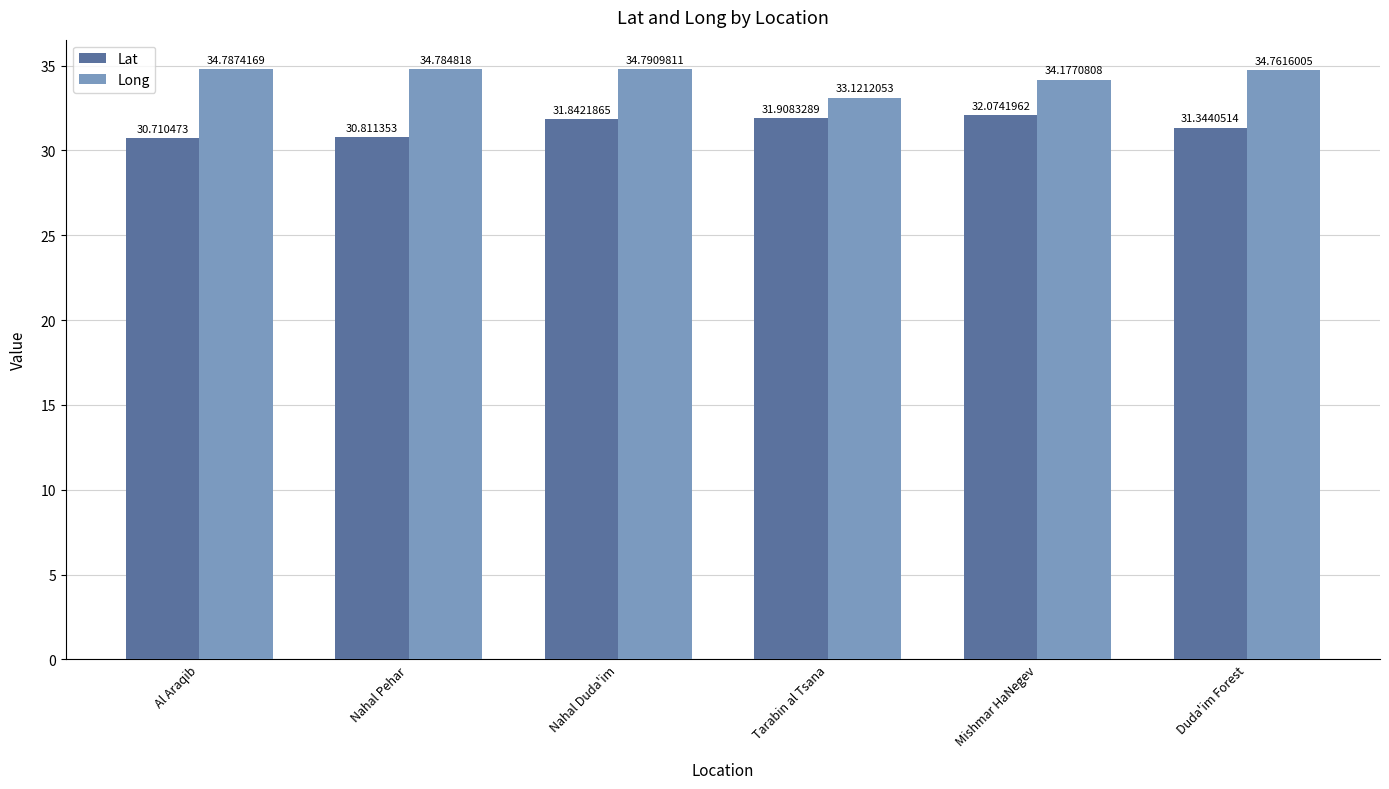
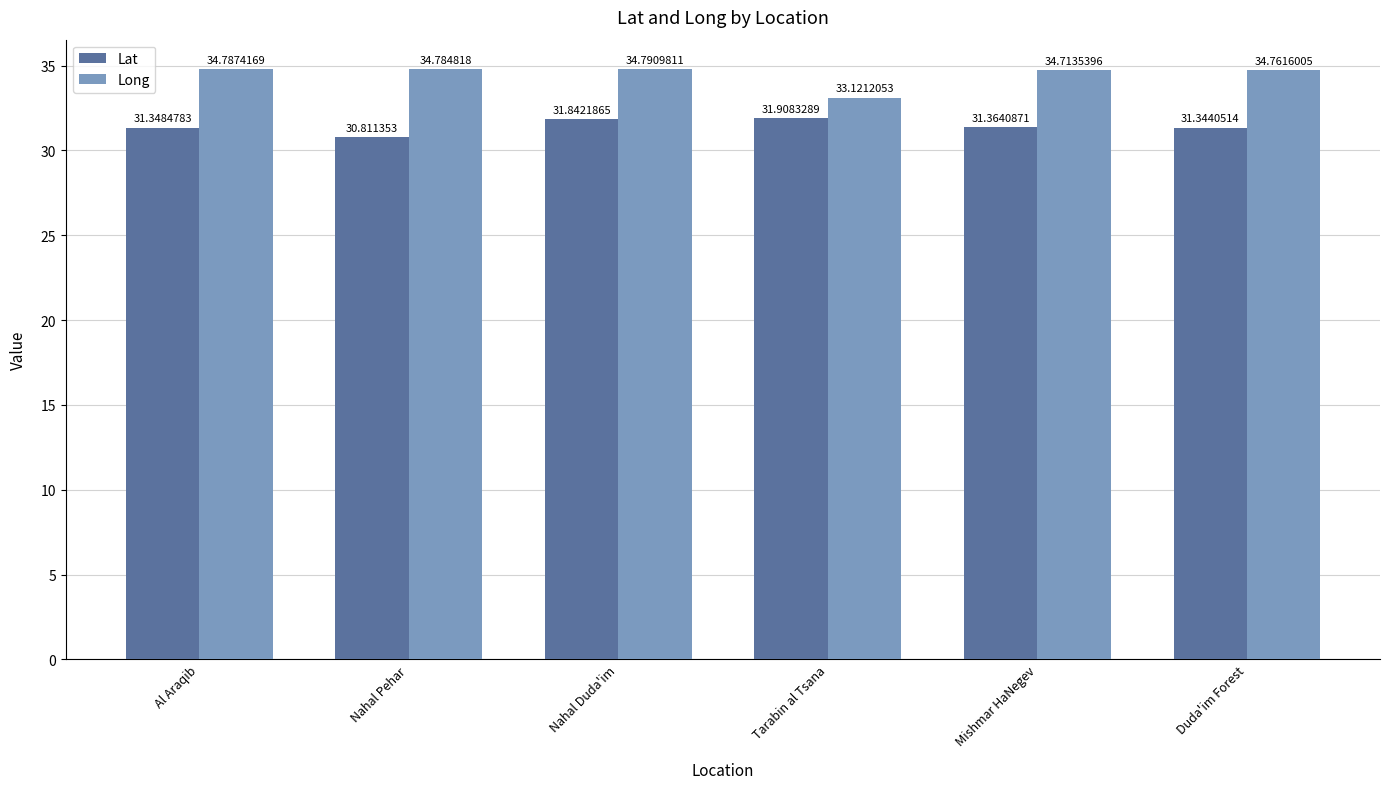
Lat, Al Araqib: 30.710473 -> 31.3484783
Lat, Mishmar HaNegev: 32.0741962 -> 31.3640871
Long, Mishmar HaNegev: 34.1770808 -> 34.7135396
